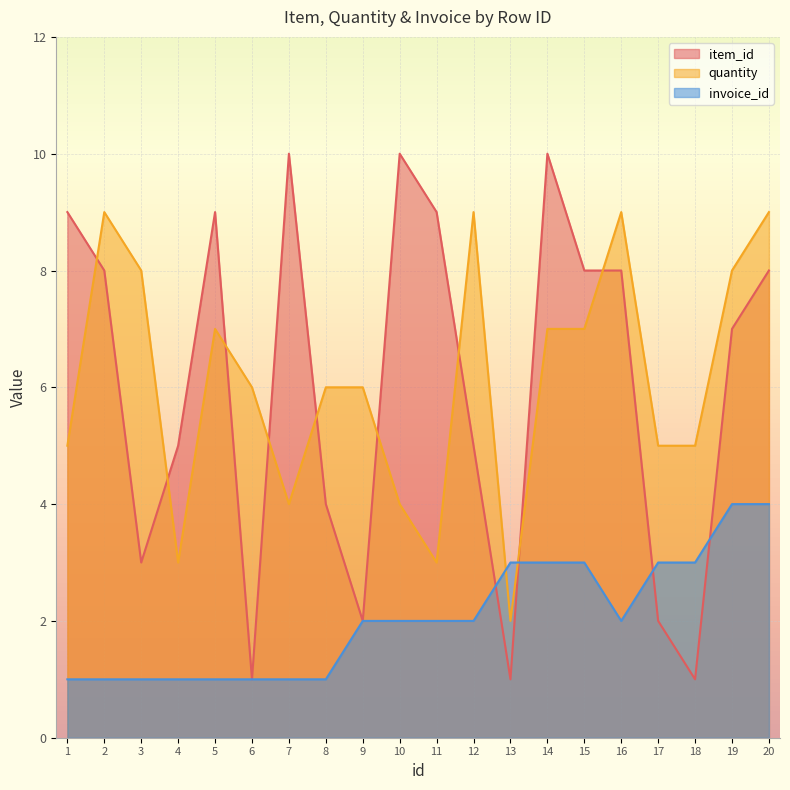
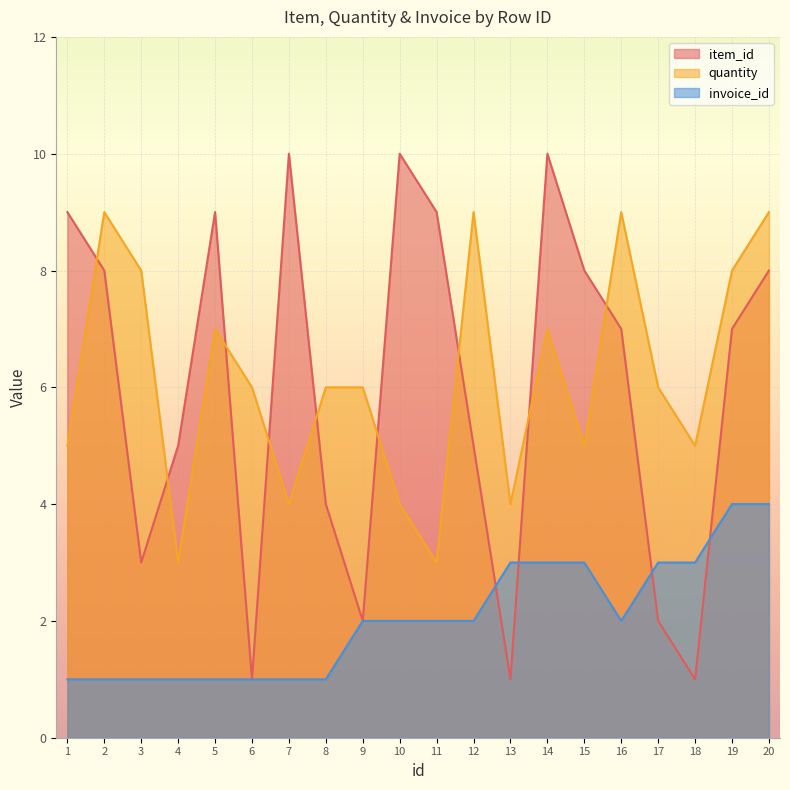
quantity, 13: 2 -> 4
quantity, 15: 7 -> 5
item_id, 16: 8 -> 7
quantity, 17: 5 -> 6
